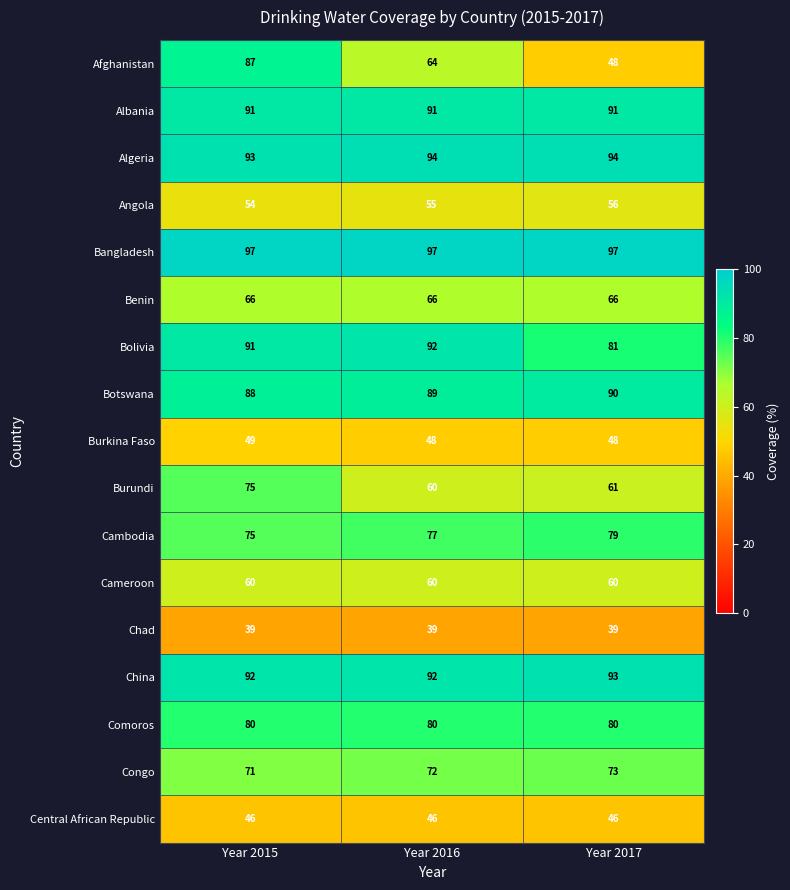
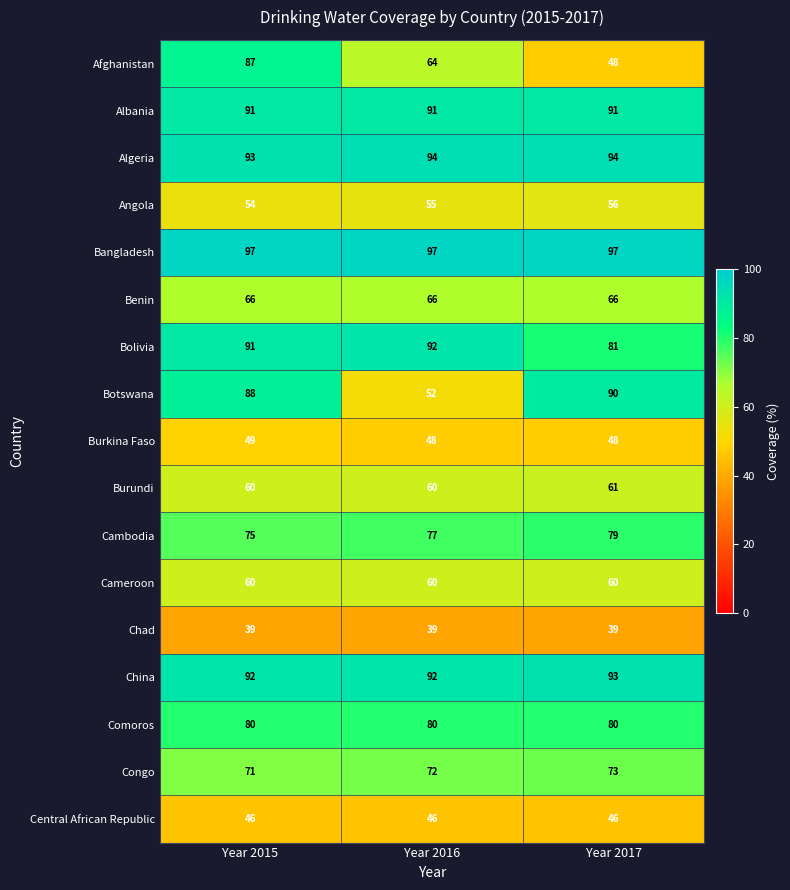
Botswana, Year 2016: 89 -> 52
Burundi, Year 2015: 75 -> 60
